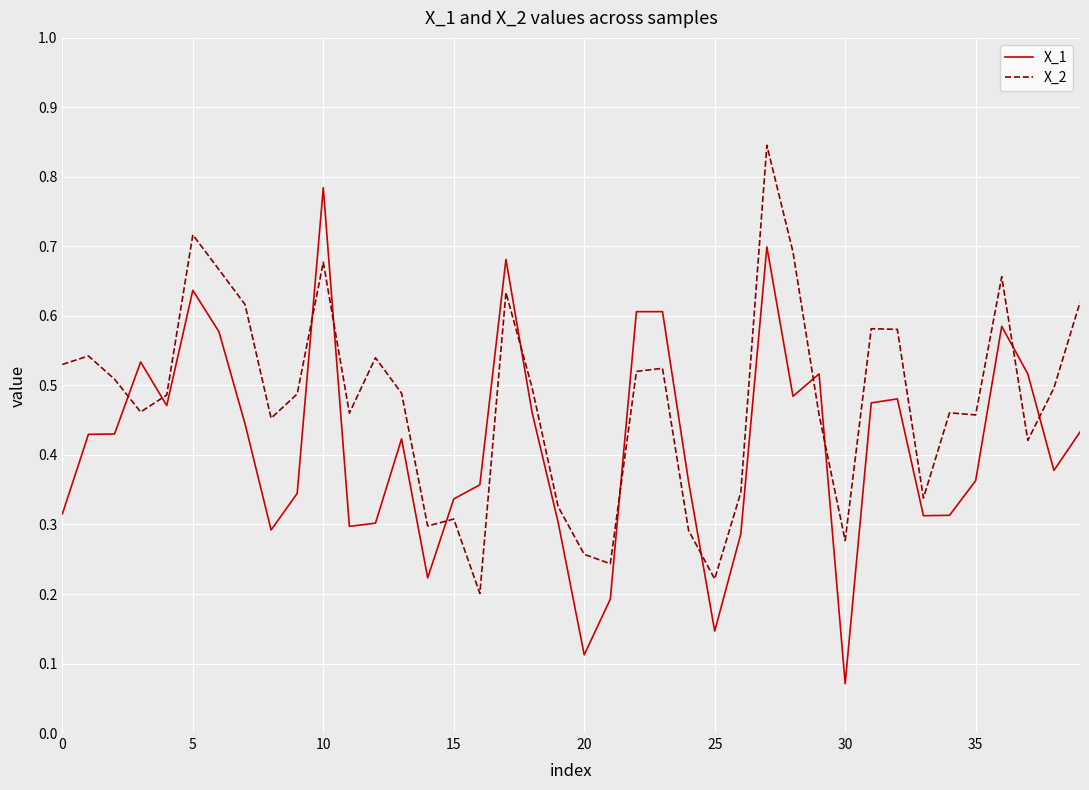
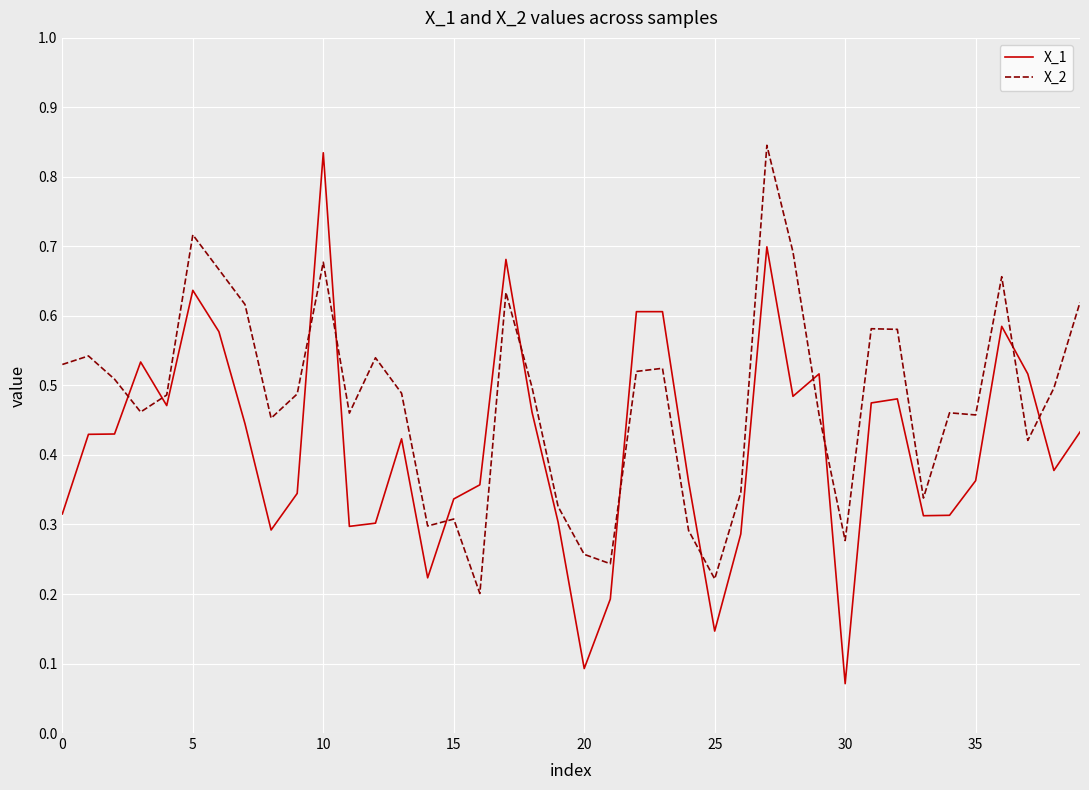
X_1, 10: 0.78 -> 0.83
X_1, 20: 0.11 -> 0.09
